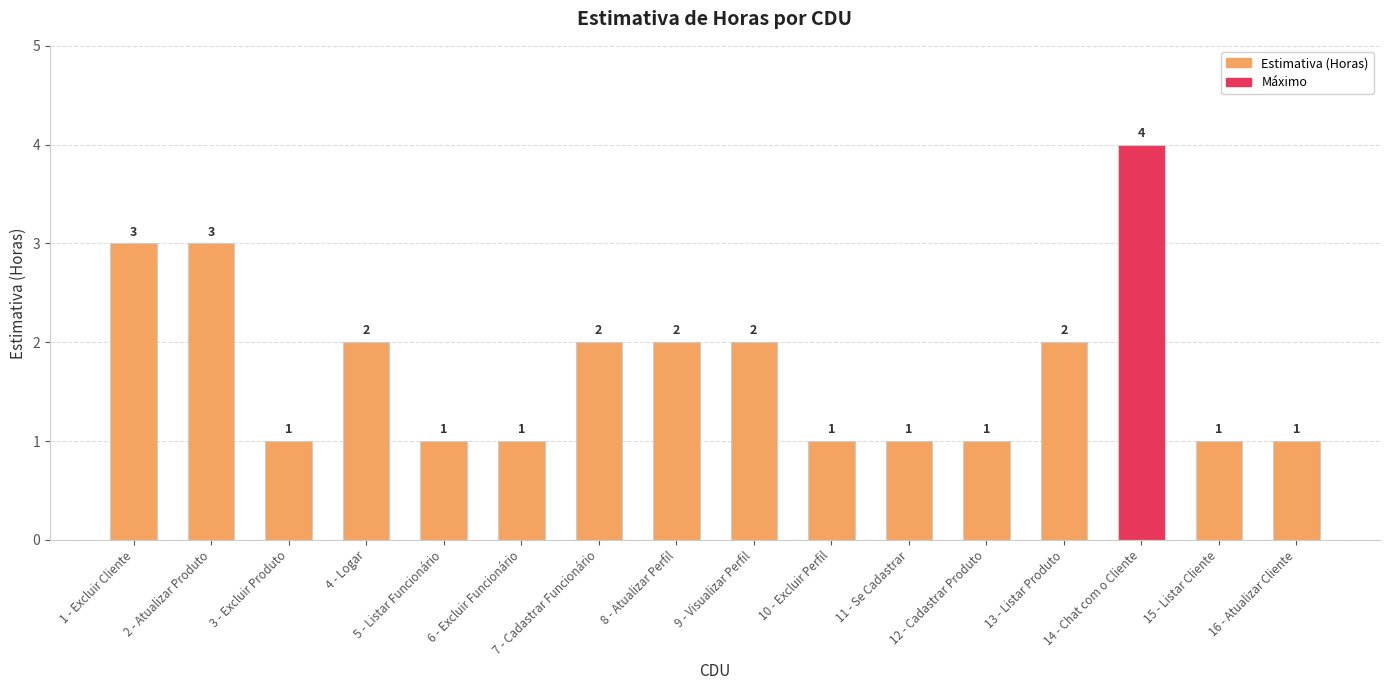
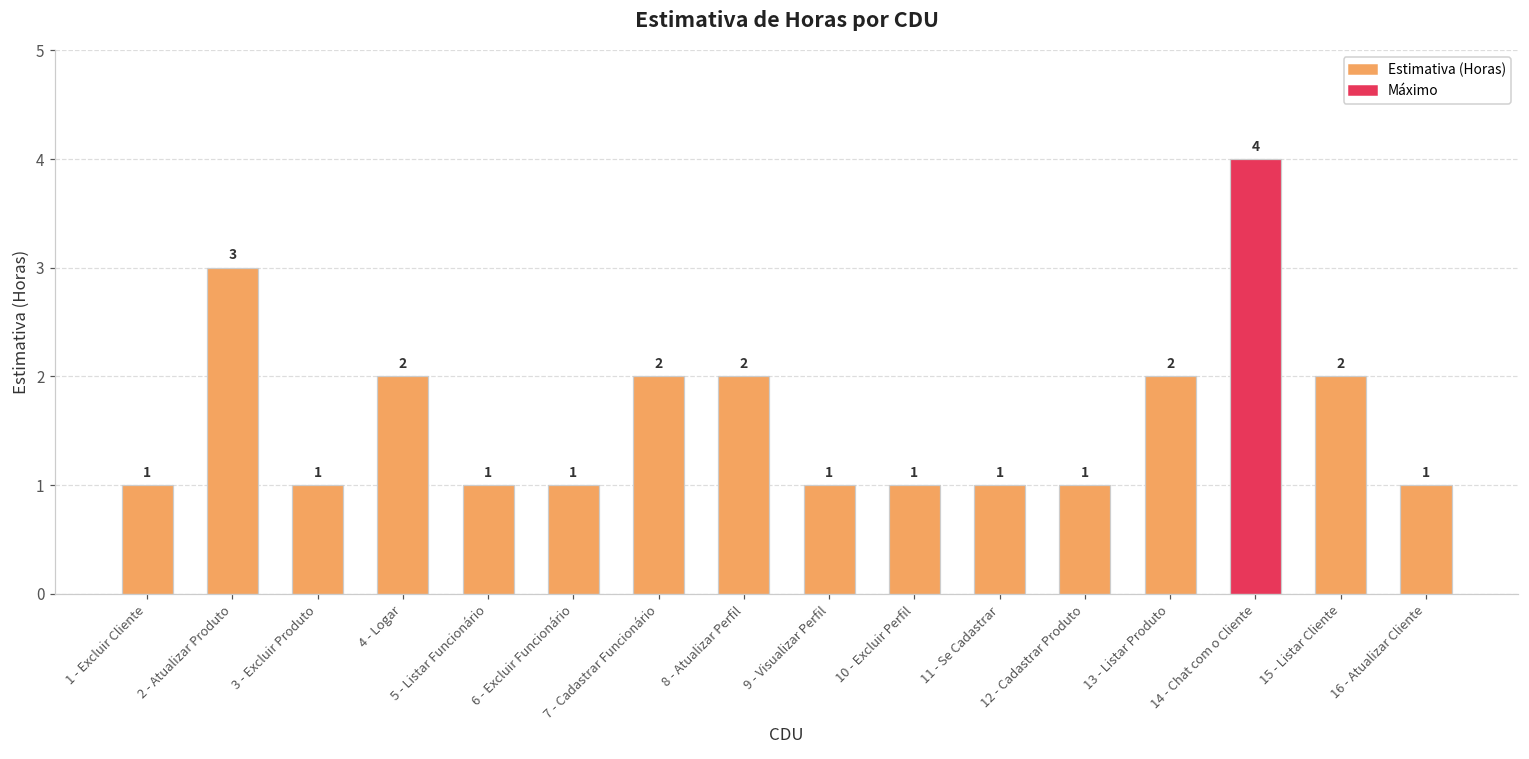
1 - Excluir Cliente: 3 -> 1
9 - Visualizar Perfil: 2 -> 1
15 - Listar Cliente: 1 -> 2
